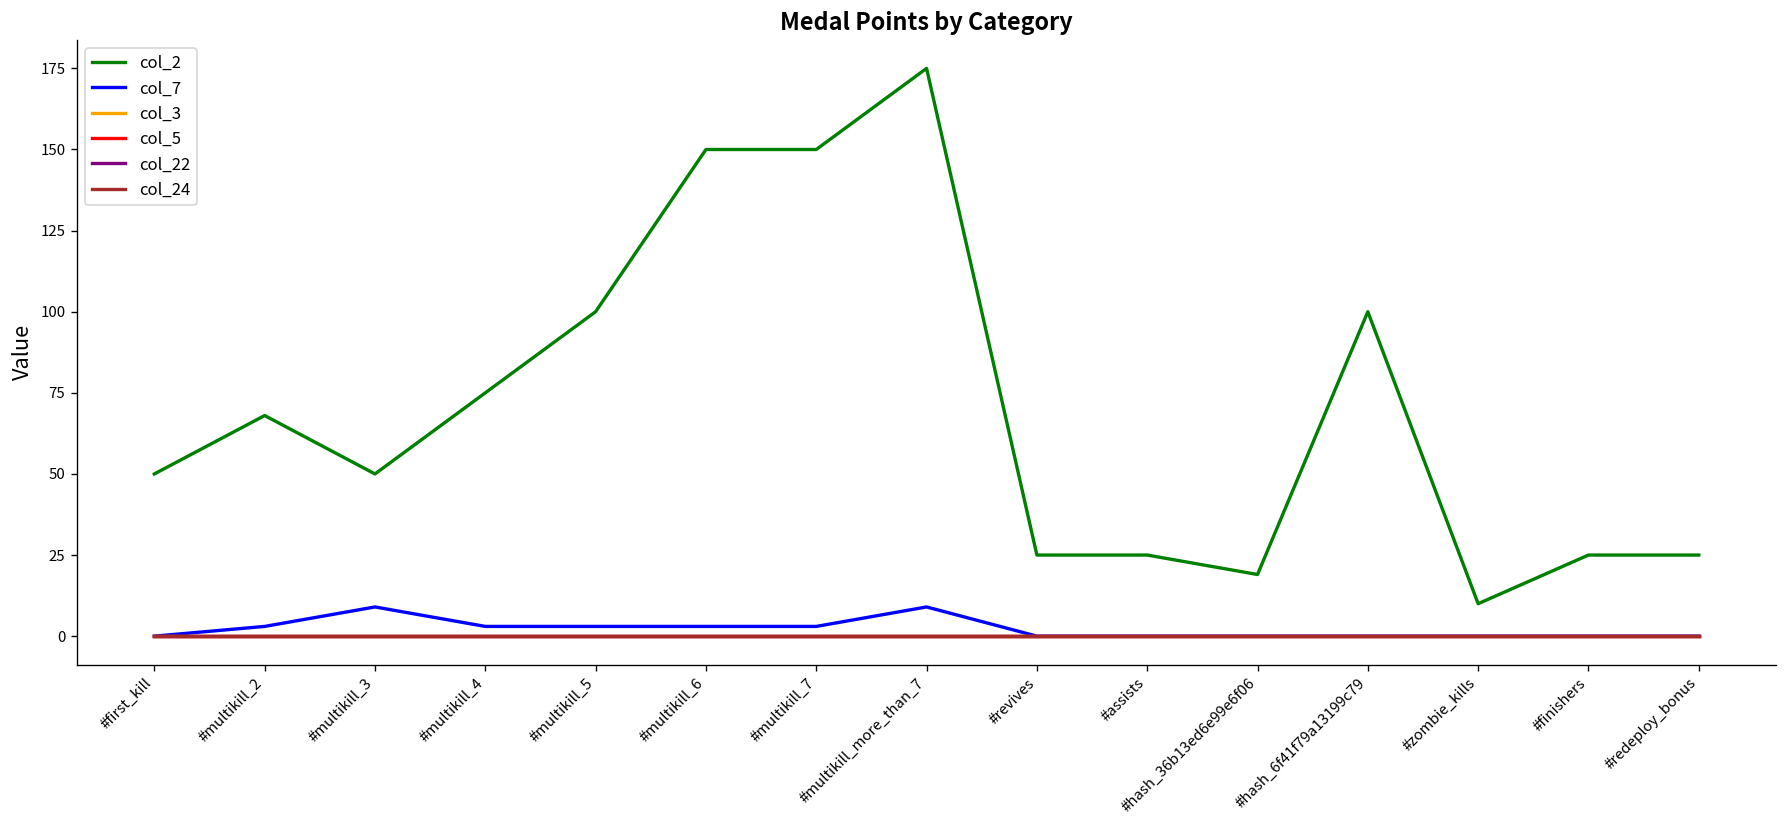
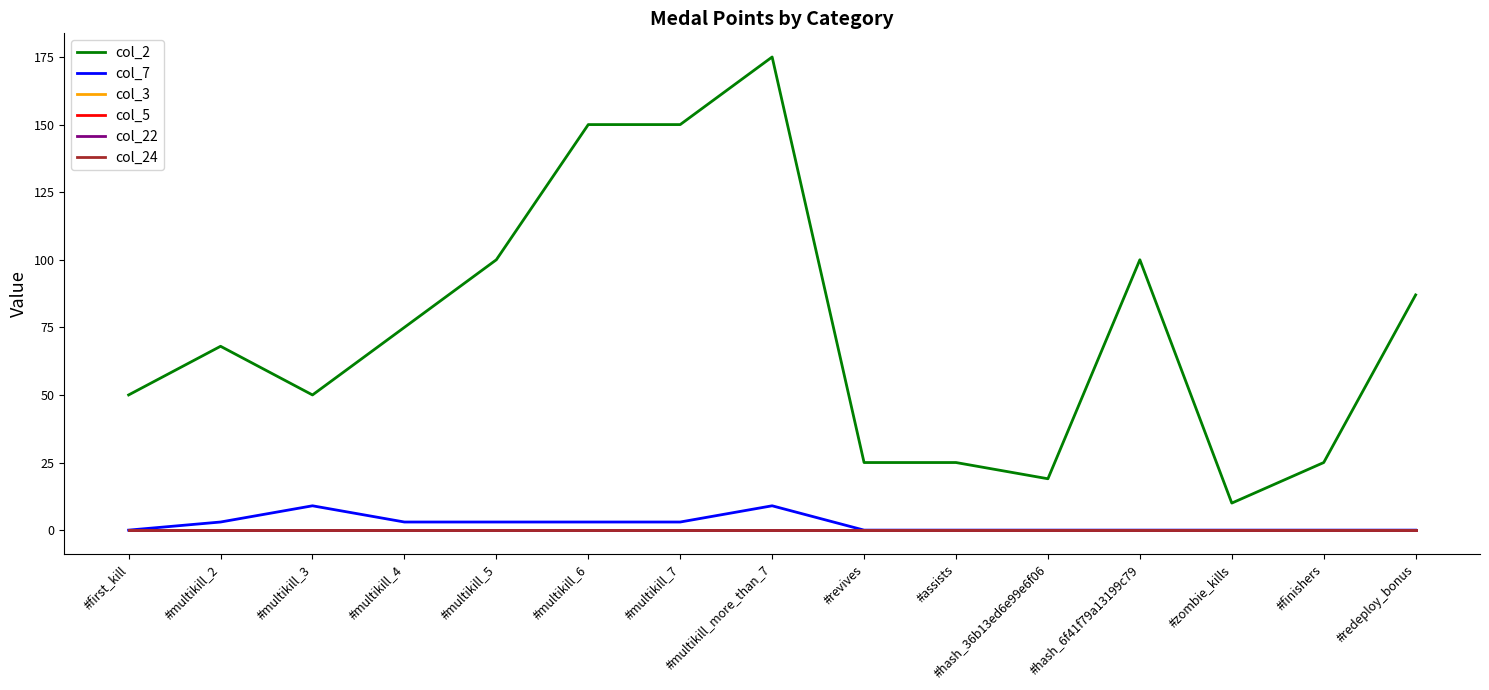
col_2, #redeploy_bonus: 25 -> 87
